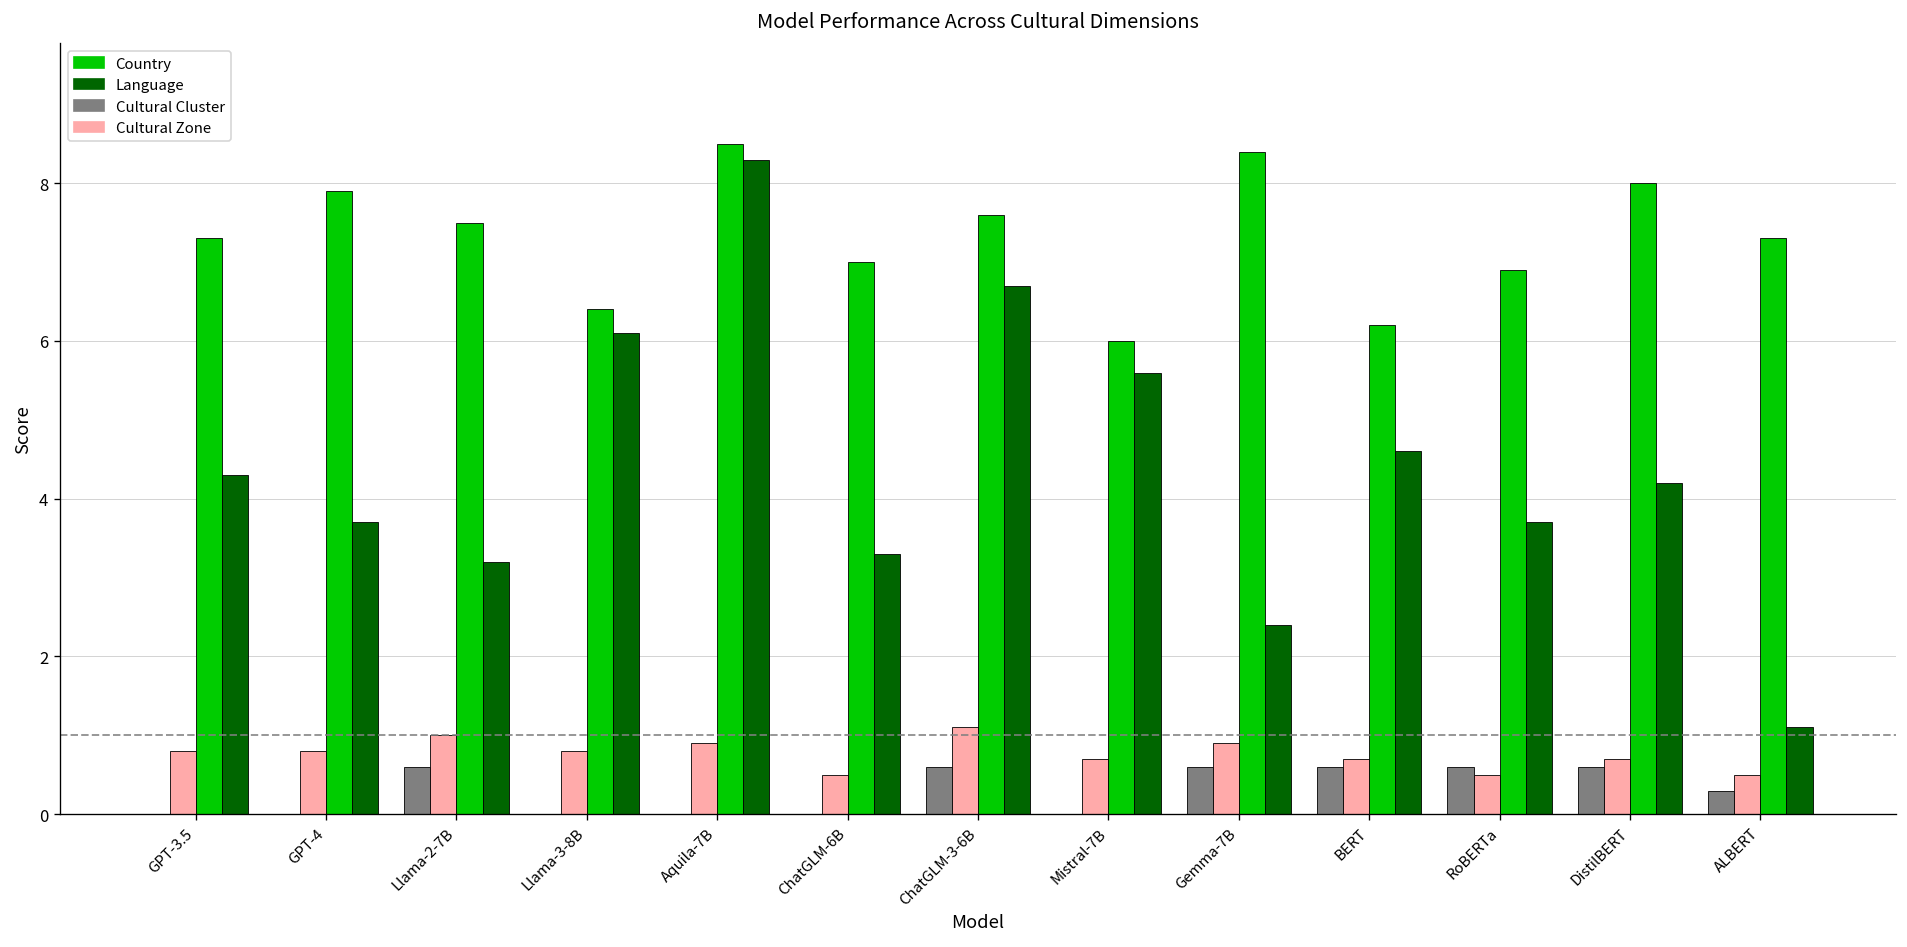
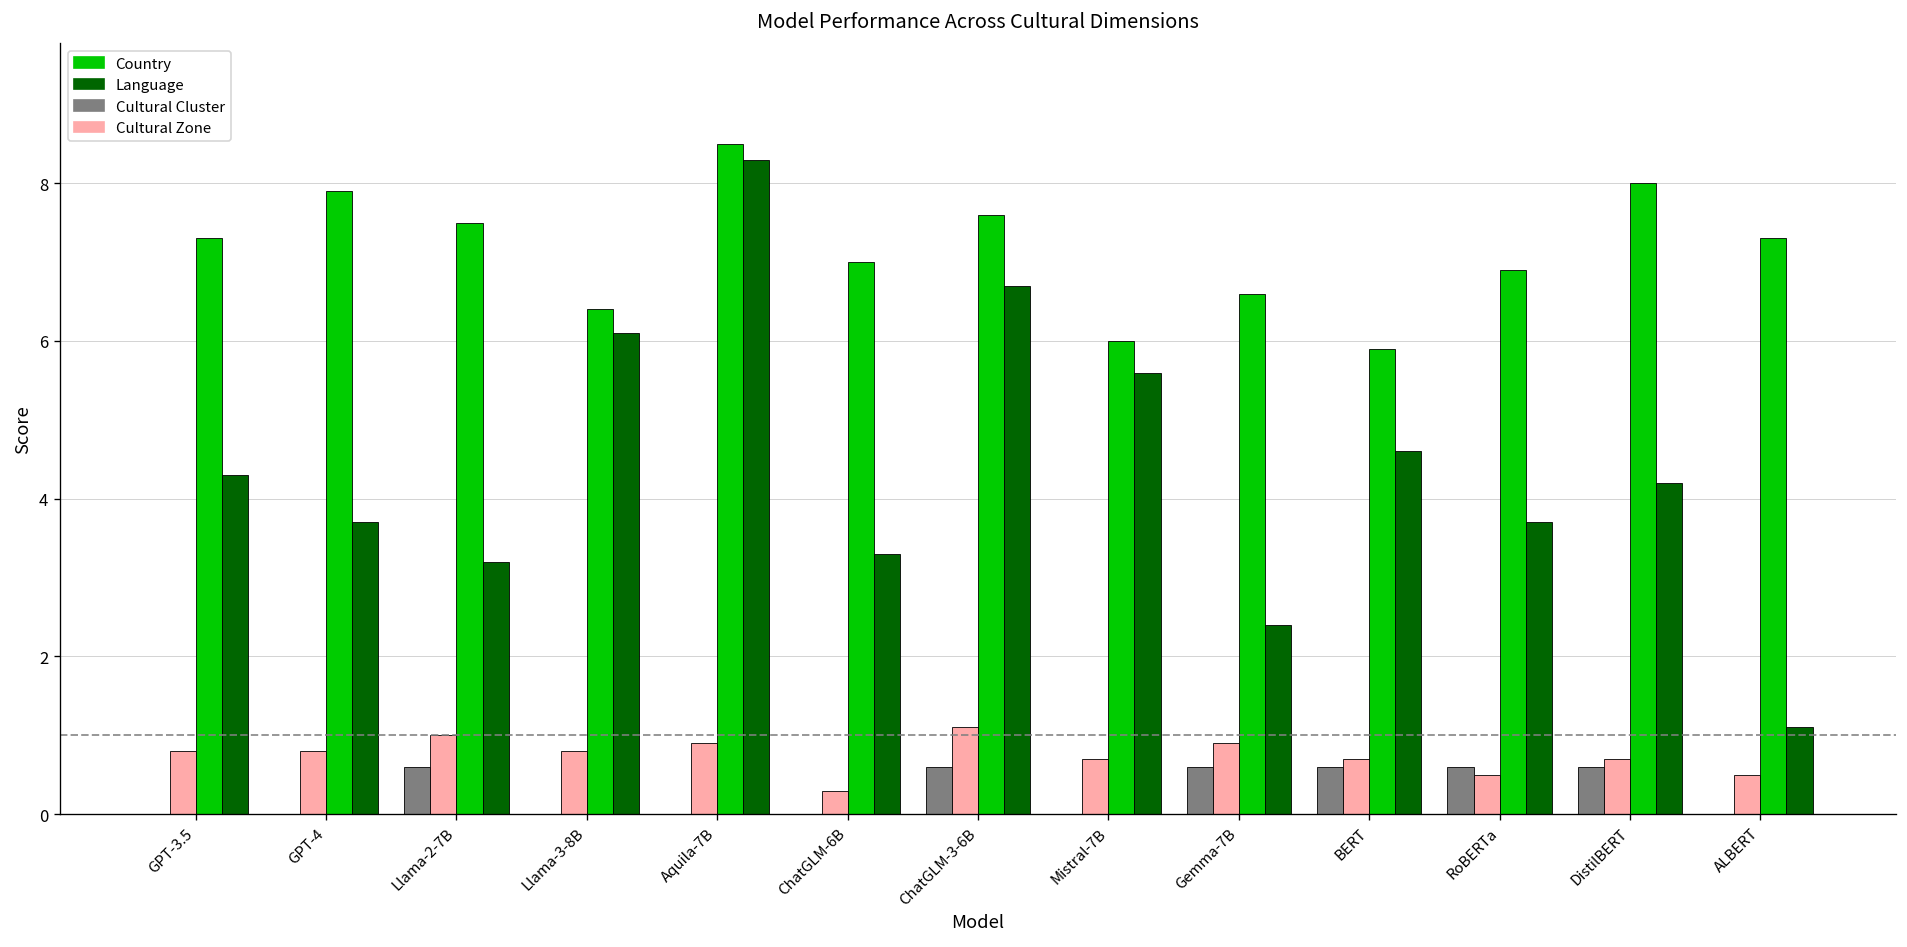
Cultural Zone, ChatGLM-6B: 0.5 -> 0.3
Country, Gemma-7B: 8.4 -> 6.6
Country, BERT: 6.2 -> 5.9
Cultural Cluster, ALBERT: 0.3 -> 0.0
